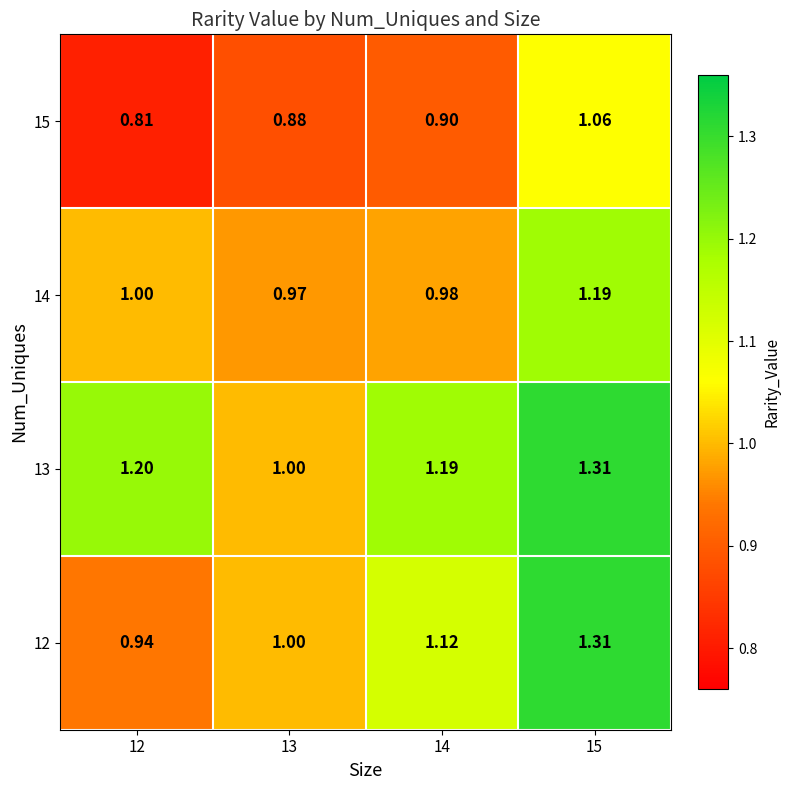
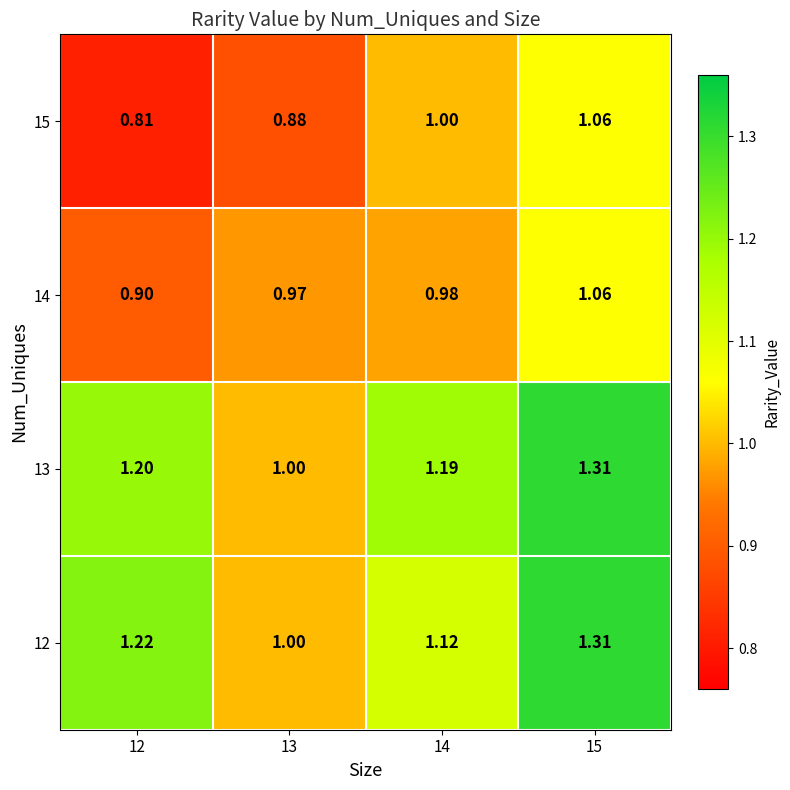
15, 14: 0.90 -> 1.00
14, 12: 1.00 -> 0.90
14, 15: 1.19 -> 1.06
12, 12: 0.94 -> 1.22
